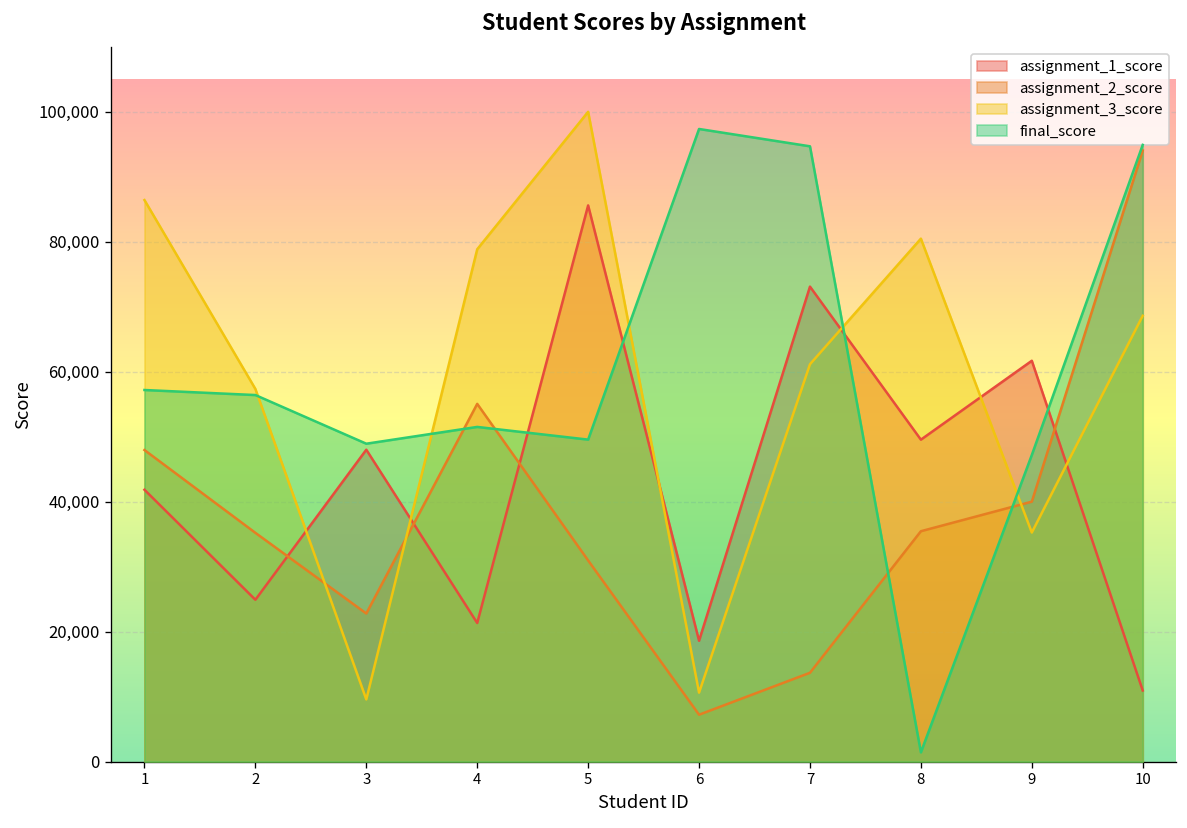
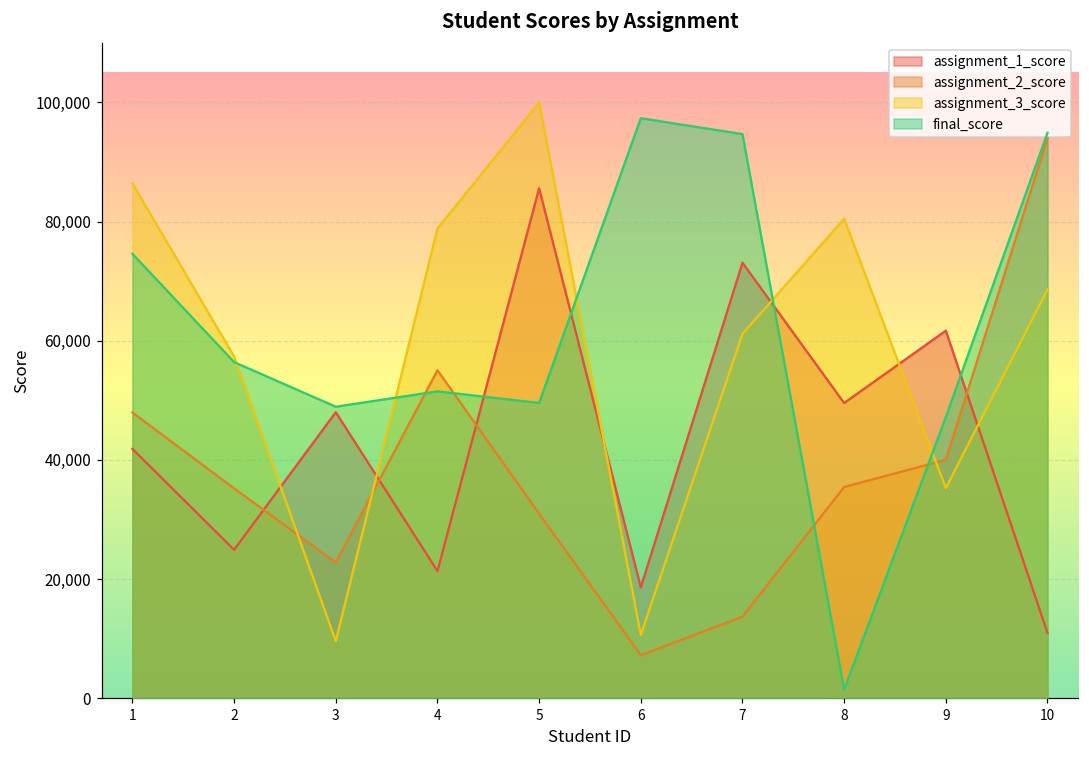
final_score, 1: 57,000 -> 75,000
